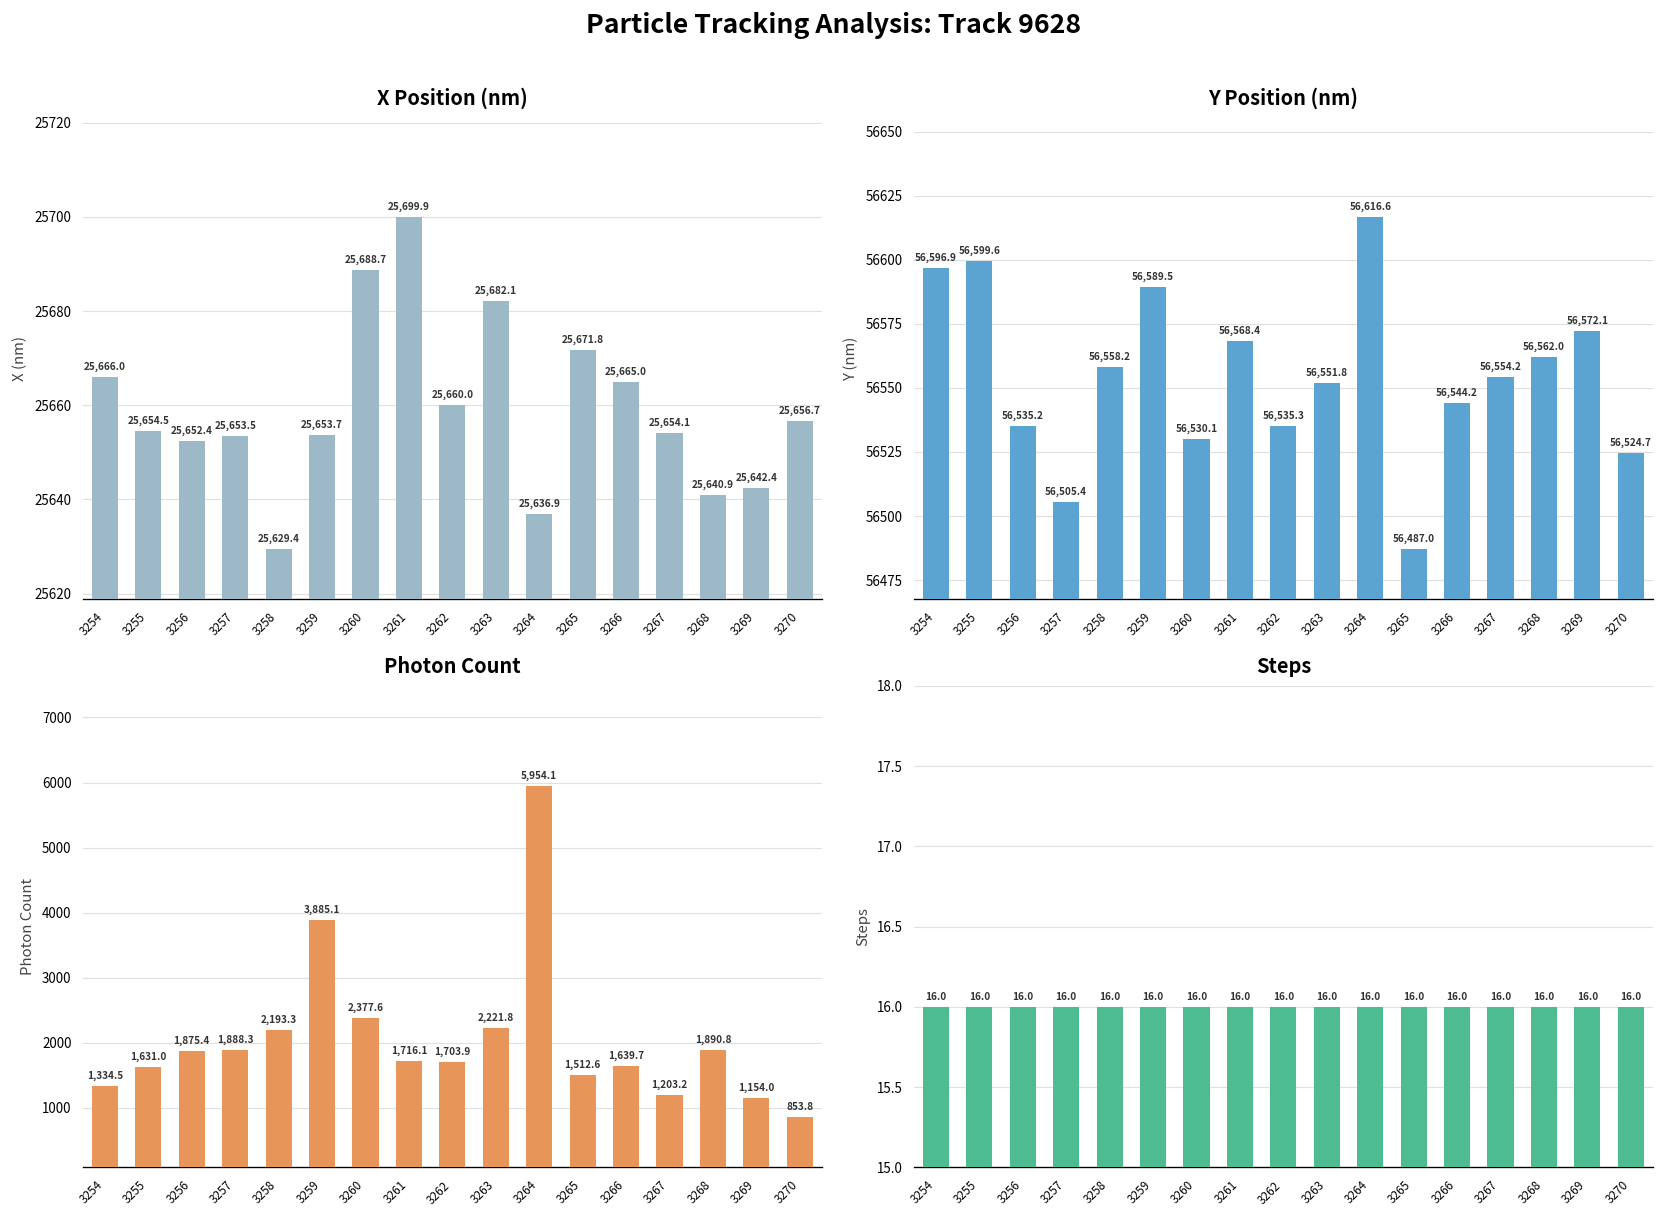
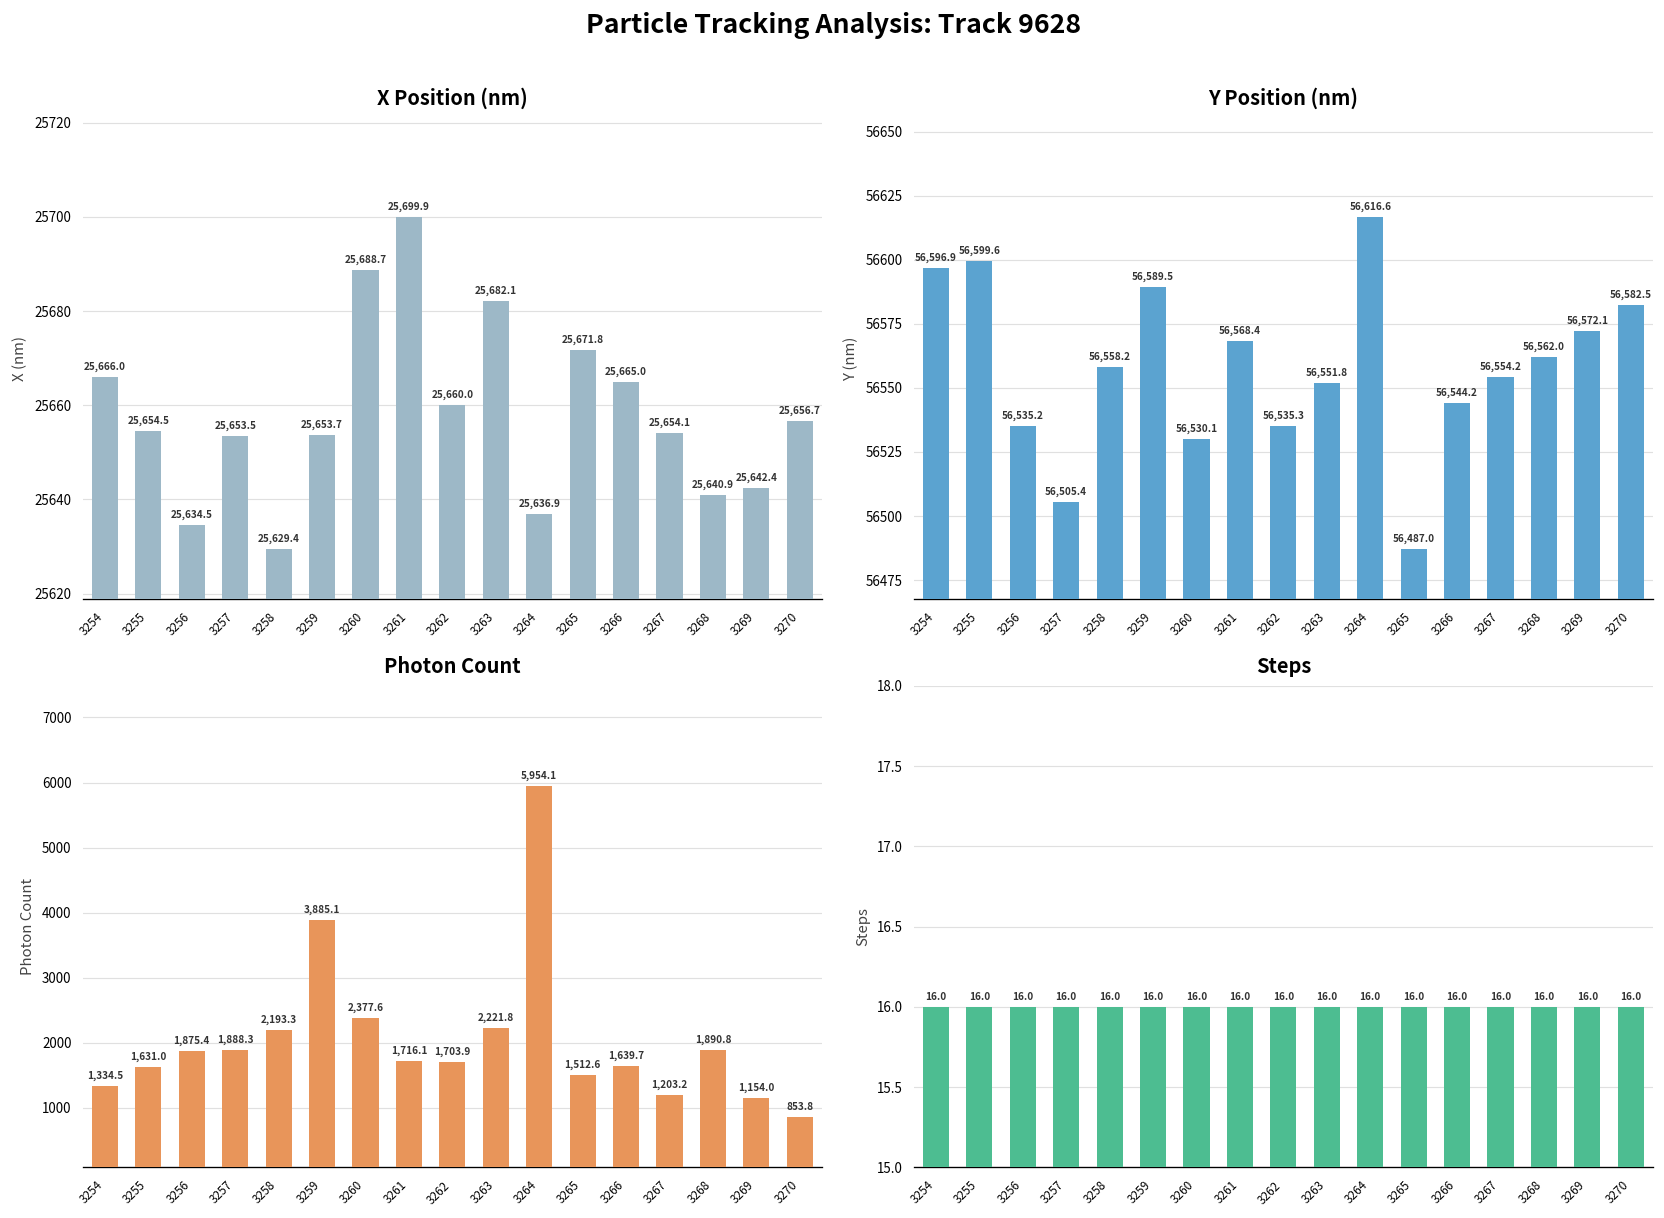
X Position (nm), 3256: 25,652.4 -> 25,634.5
Y Position (nm), 3270: 56,524.7 -> 56,582.5
